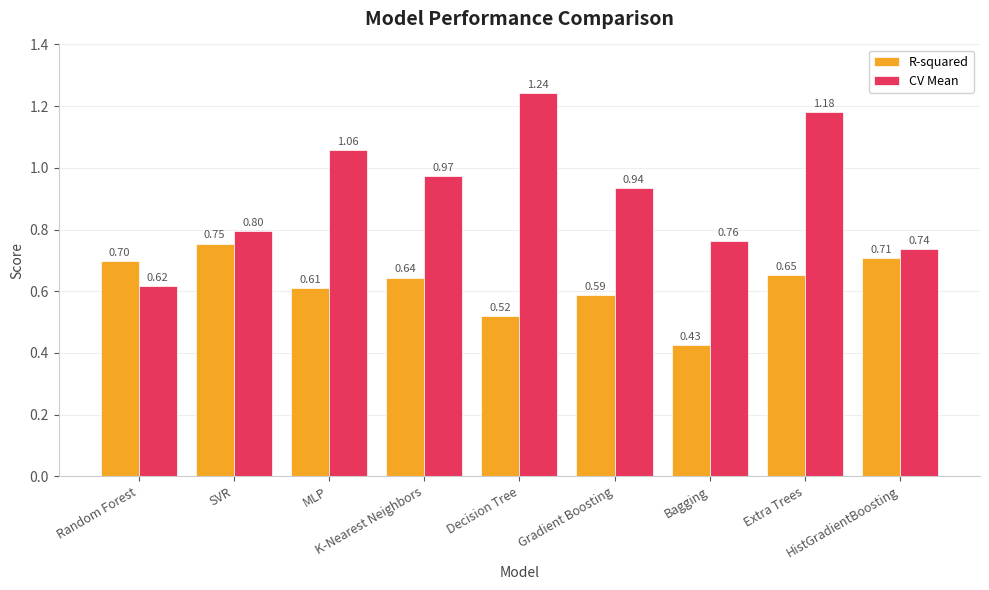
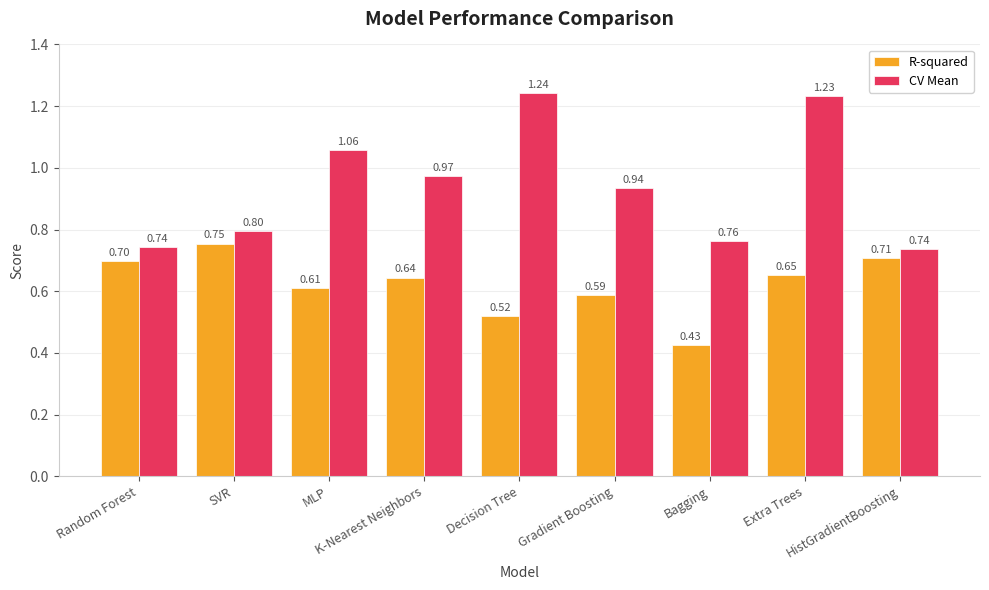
CV Mean, Random Forest: 0.62 -> 0.74
CV Mean, Extra Trees: 1.18 -> 1.23
